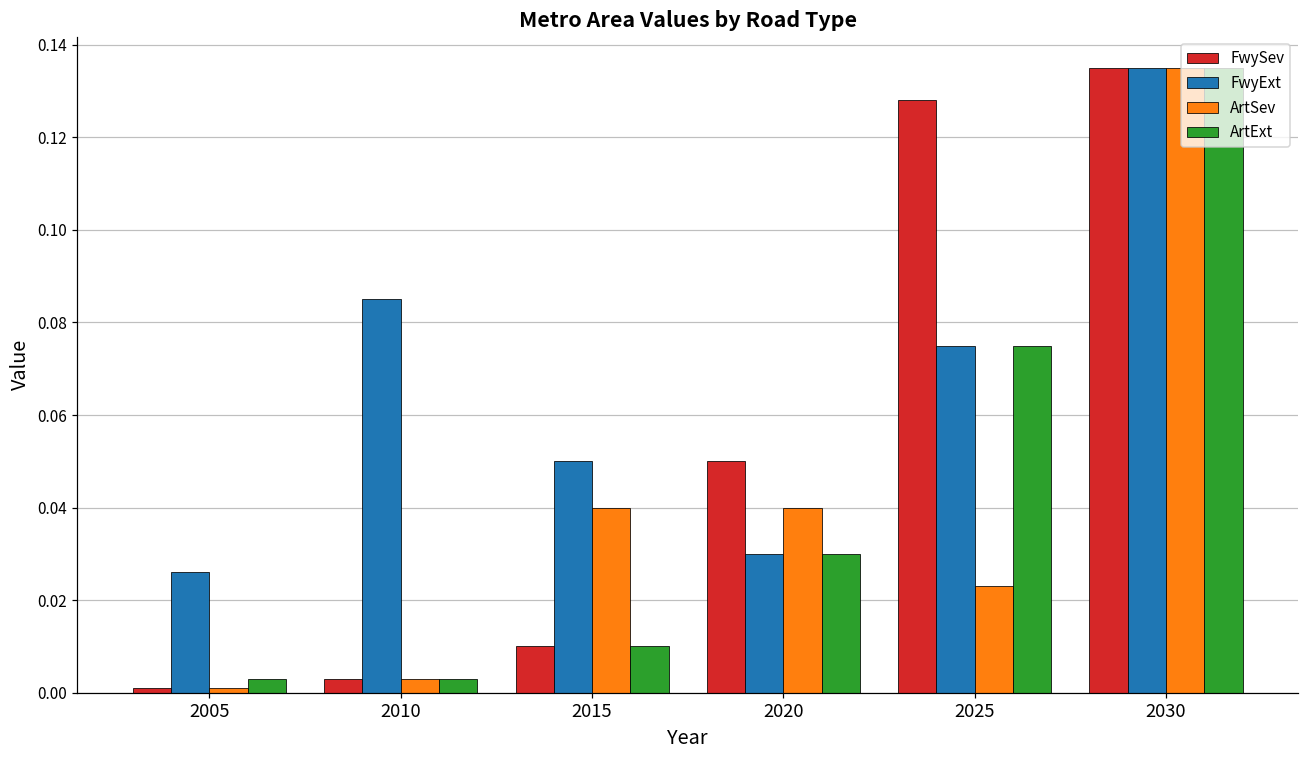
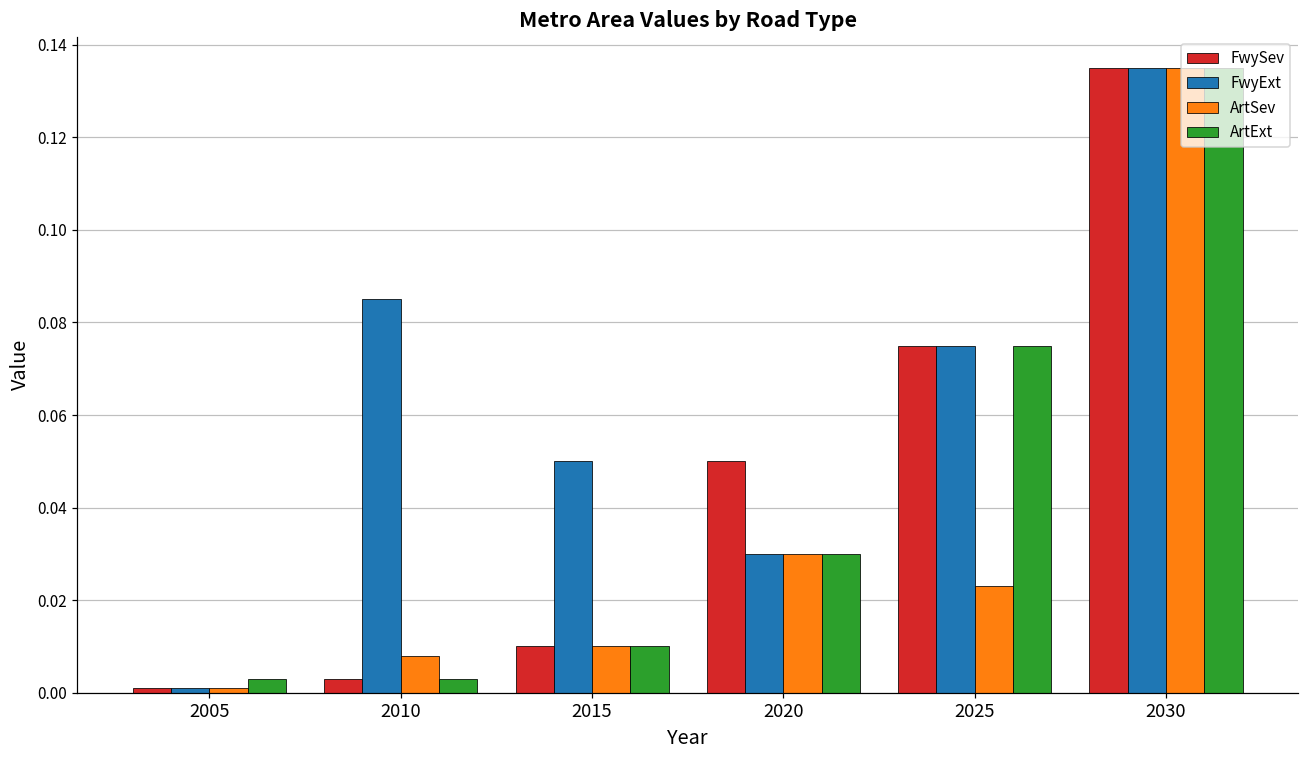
FwyExt, 2005: 0.026 -> 0.001
ArtSev, 2010: 0.003 -> 0.008
ArtSev, 2015: 0.04 -> 0.01
ArtSev, 2020: 0.04 -> 0.03
FwySev, 2025: 0.128 -> 0.075
